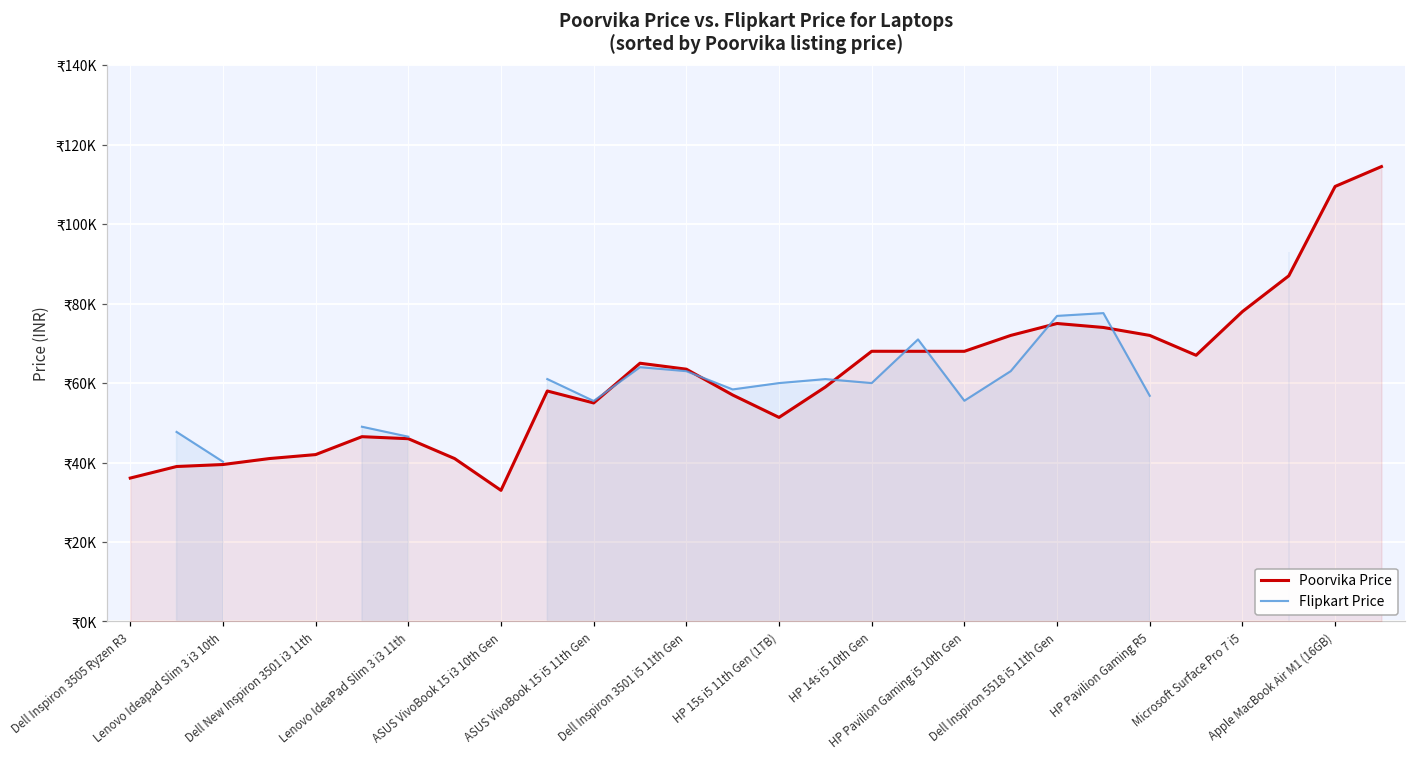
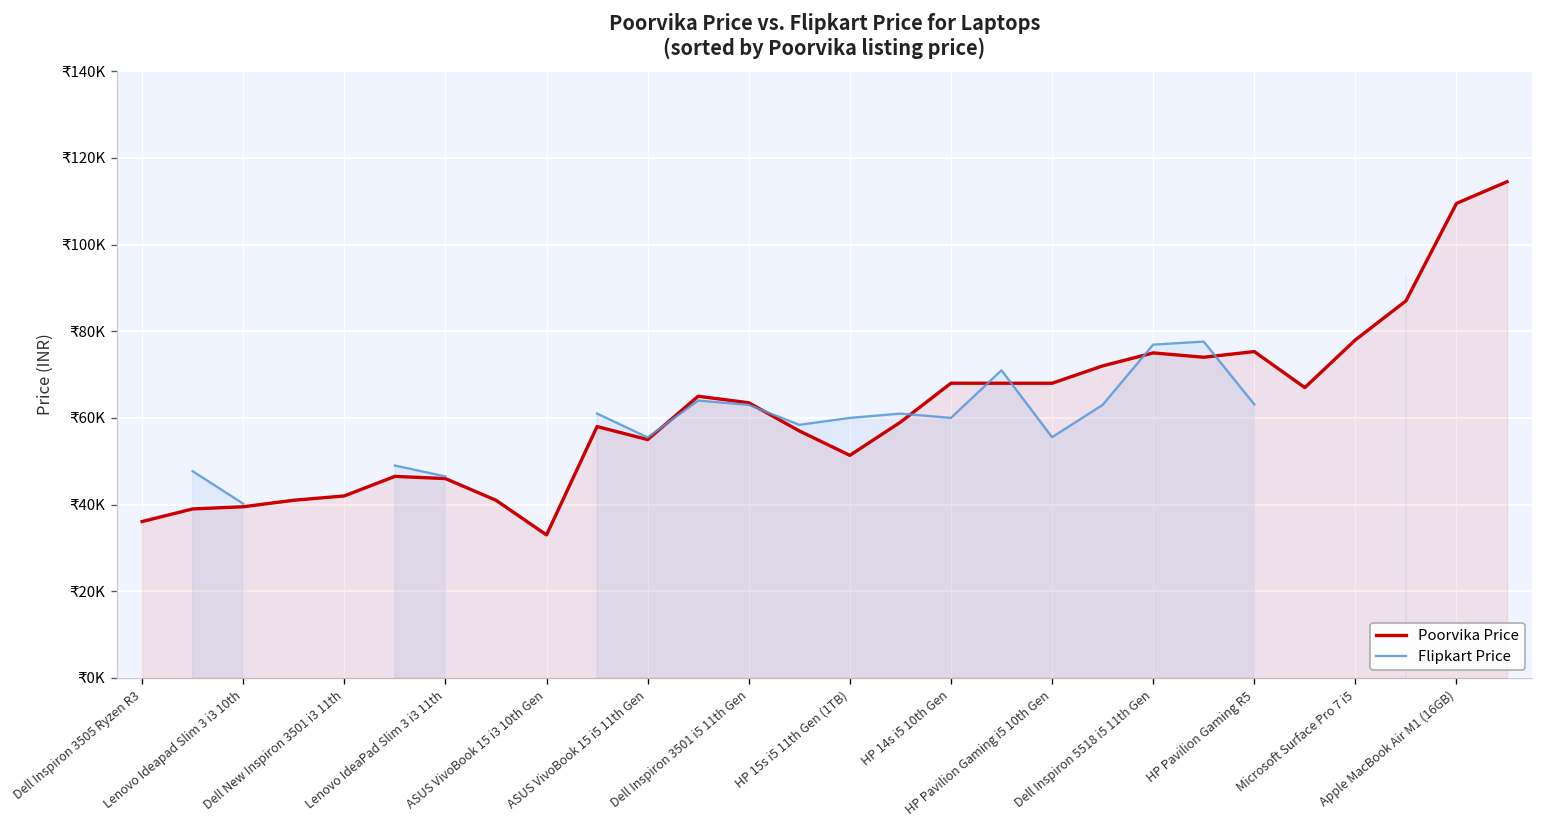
Poorvika Price, HP Pavilion Gaming R5: ₹72000 -> ₹75000
Flipkart Price, HP Pavilion Gaming R5: ₹57000 -> ₹63000
